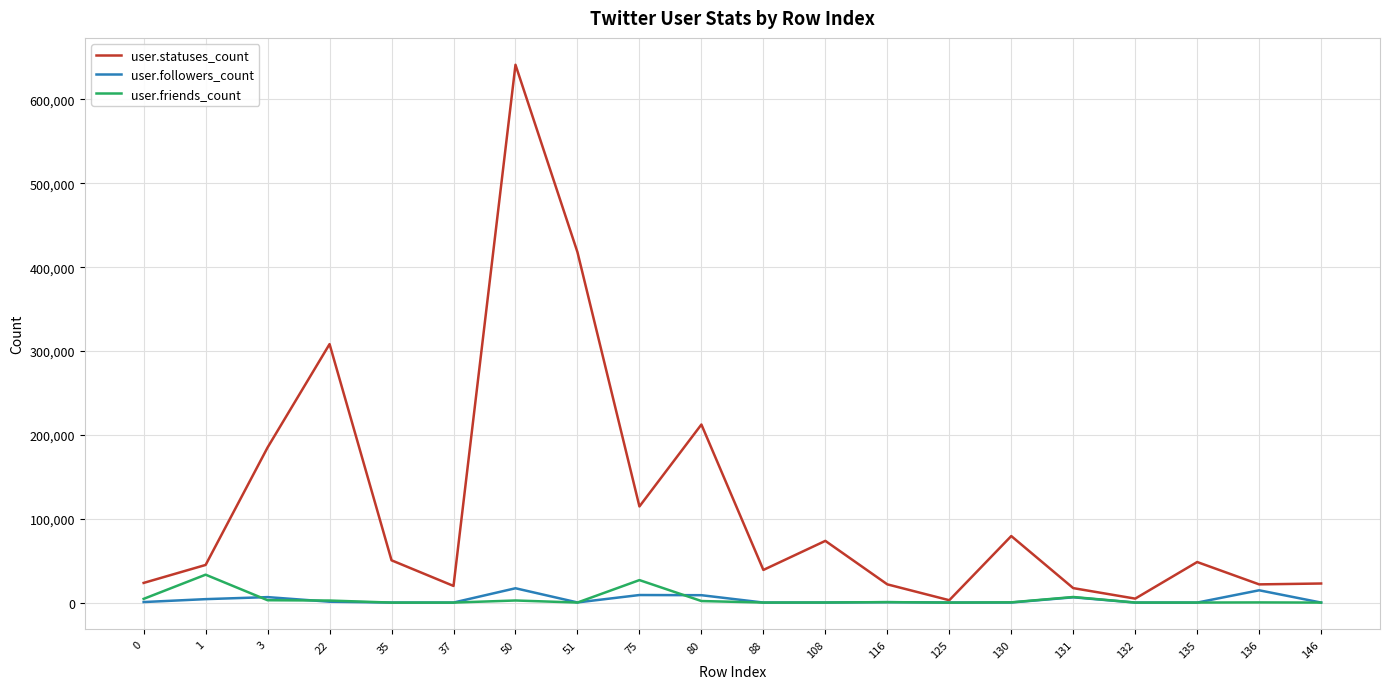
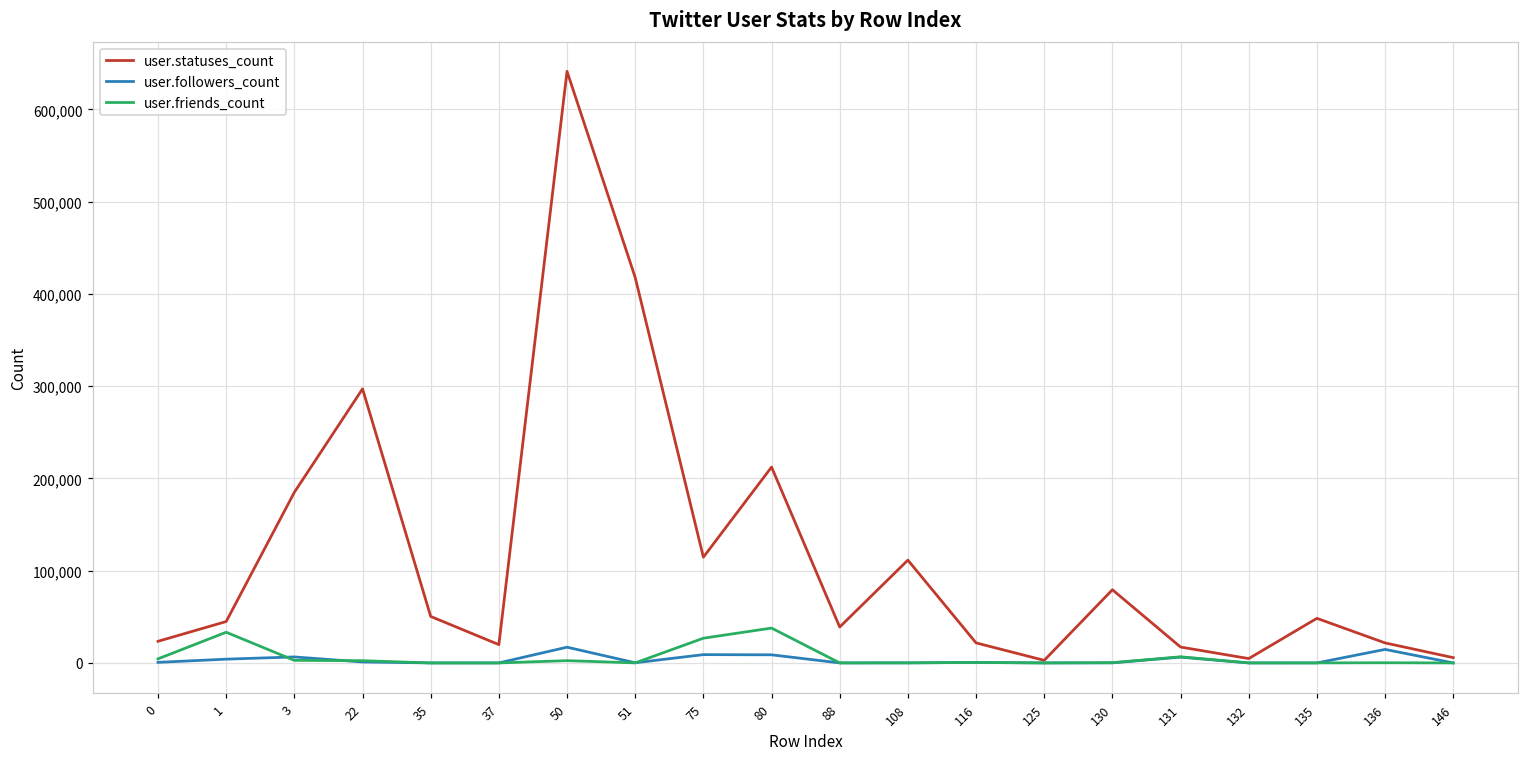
user.statuses_count, 22: 310,000 -> 300,000
user.friends_count, 80: 0 -> 40,000
user.statuses_count, 108: 70,000 -> 110,000
user.statuses_count, 146: 20,000 -> 10,000
